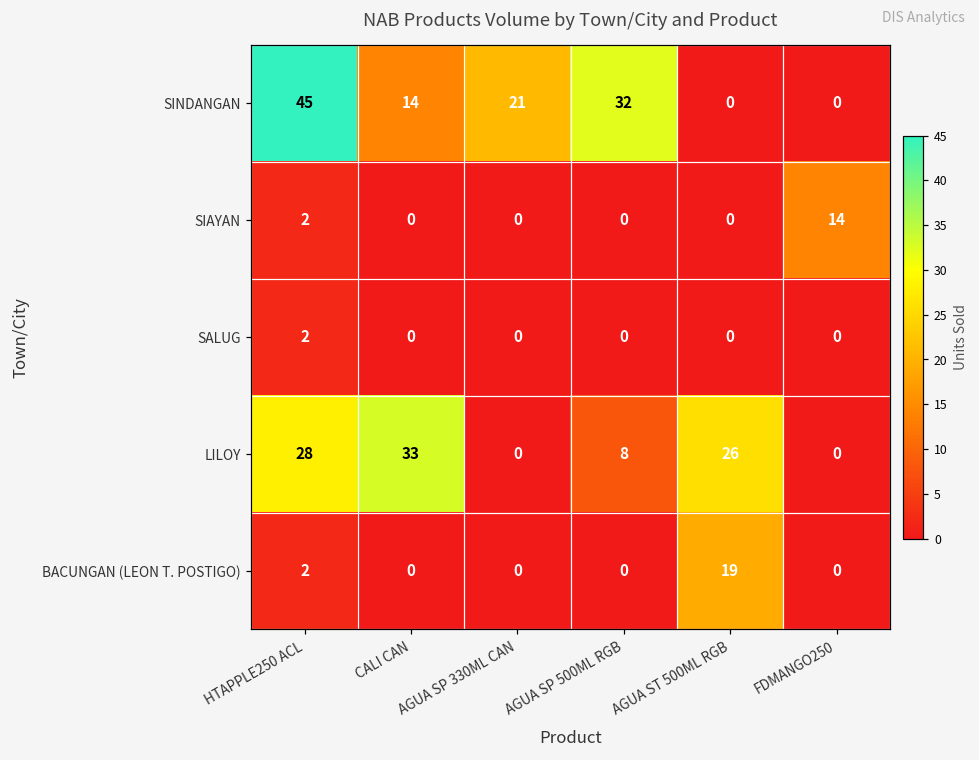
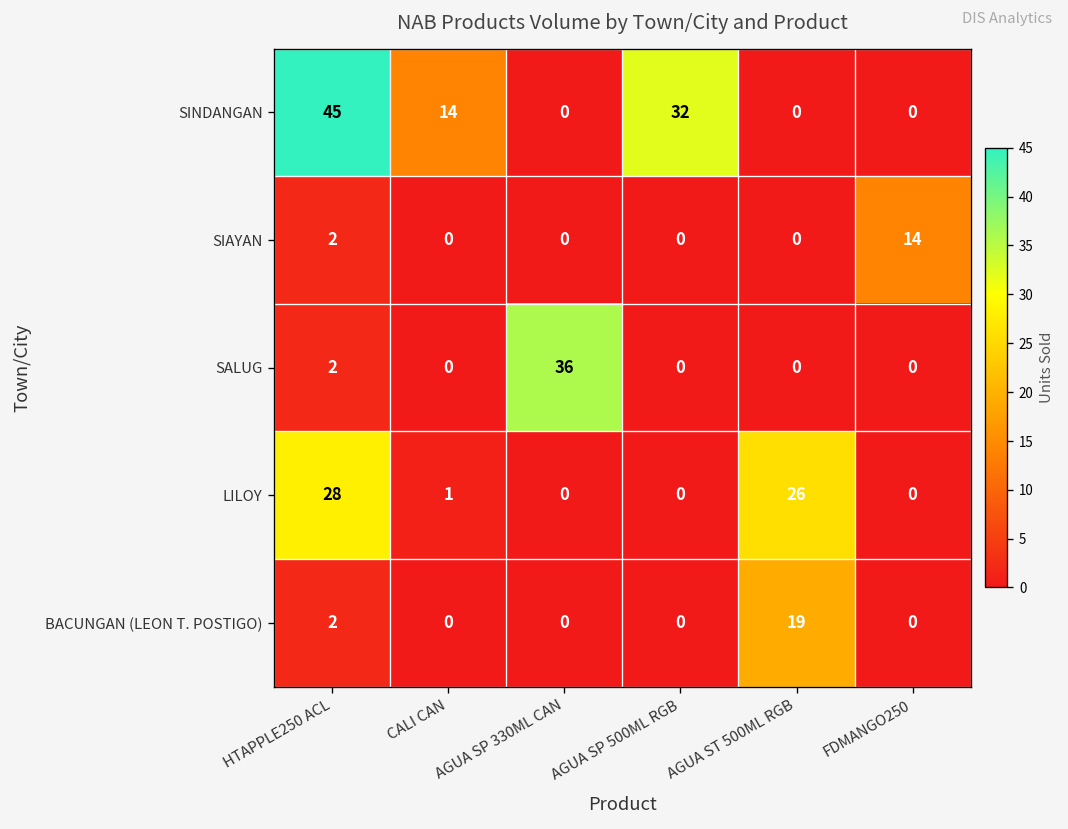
SINDANGAN, AGUA SP 330ML CAN: 21 -> 0
SALUG, AGUA SP 330ML CAN: 0 -> 36
LILOY, CALI CAN: 33 -> 1
LILOY, AGUA SP 500ML RGB: 8 -> 0
